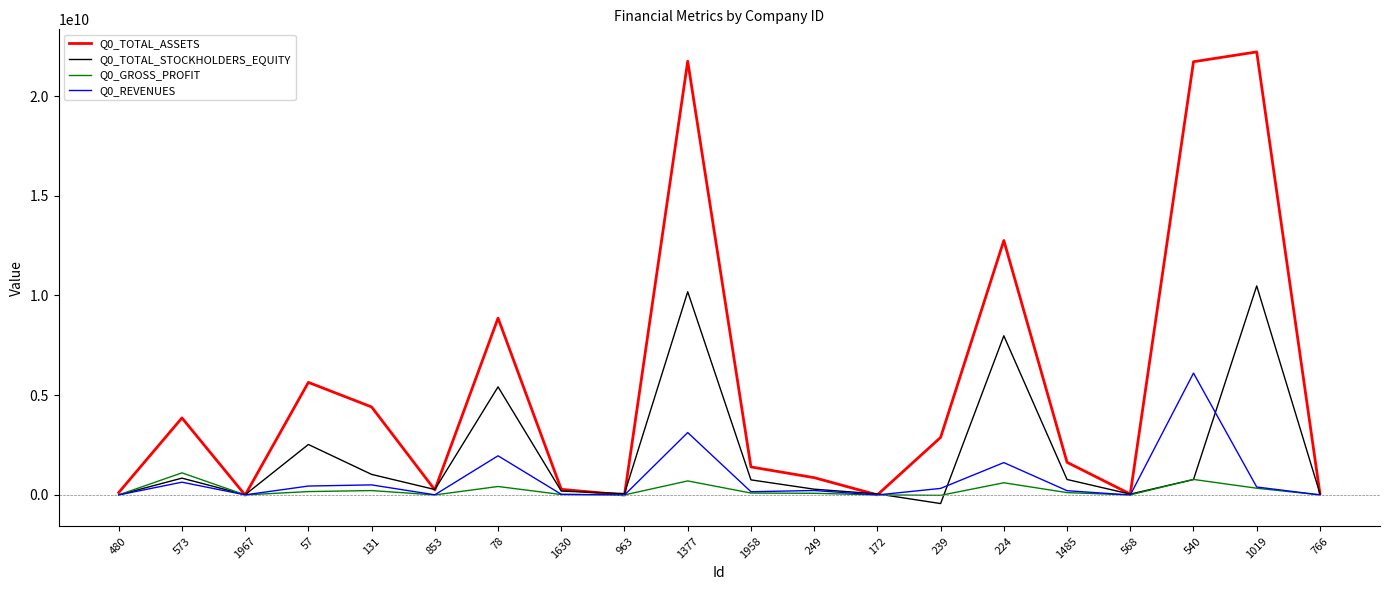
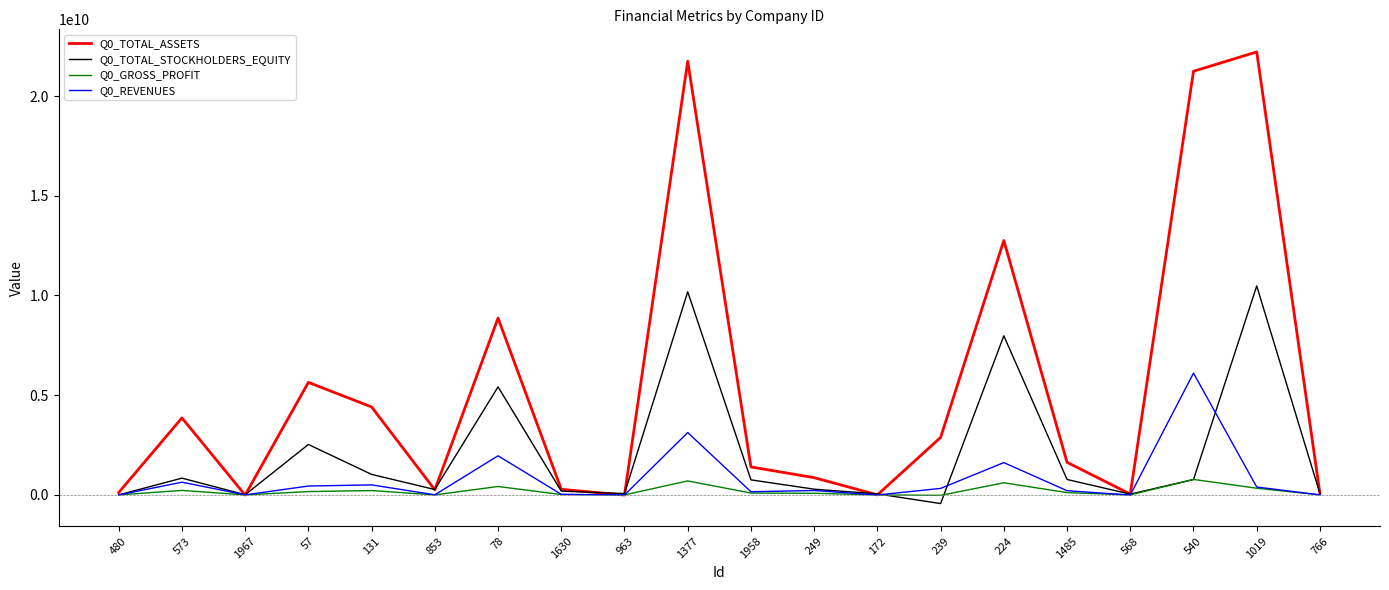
Q0_GROSS_PROFIT, 573: 1100000000 -> 200000000
Q0_TOTAL_ASSETS, 540: 21700000000 -> 21200000000
